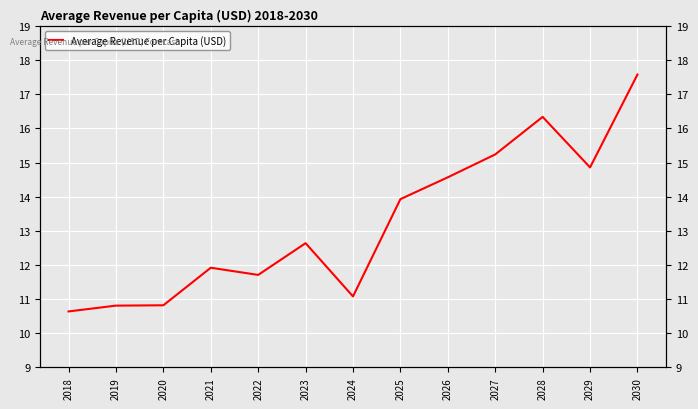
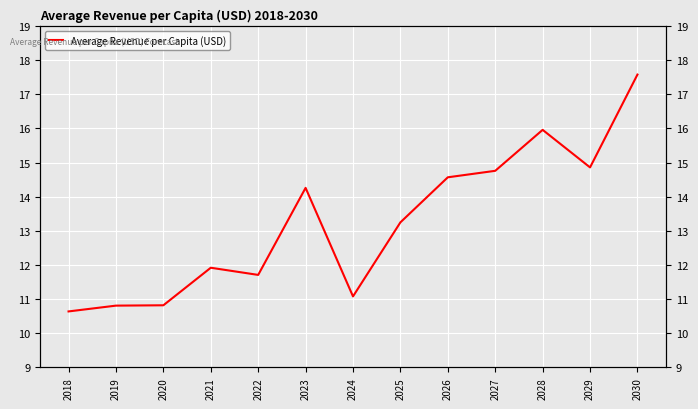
2023: 12.6 -> 14.3
2025: 13.9 -> 13.3
2027: 15.2 -> 14.8
2028: 16.3 -> 16.0
